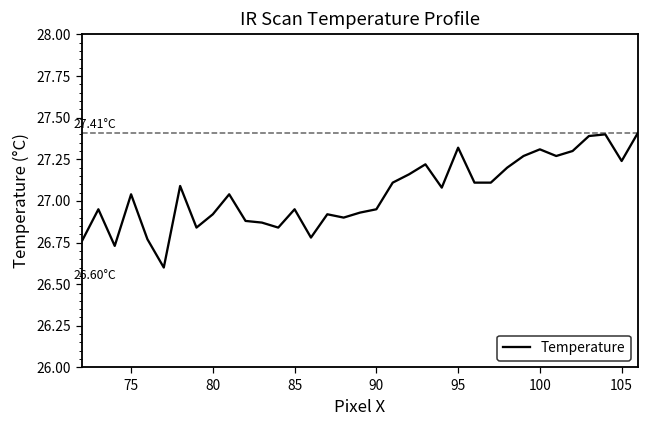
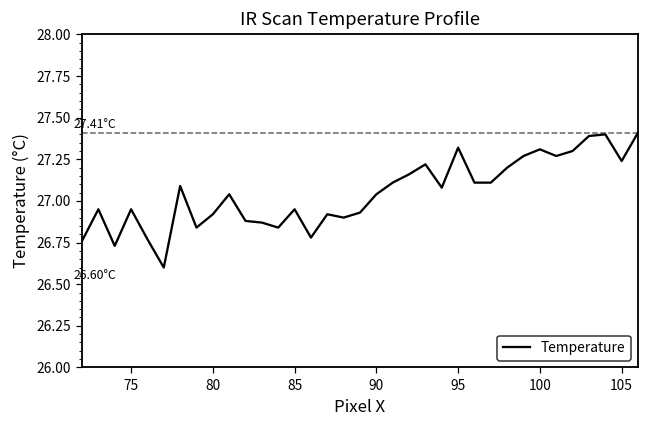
75: 27.04 -> 26.95
90: 26.95 -> 27.04
